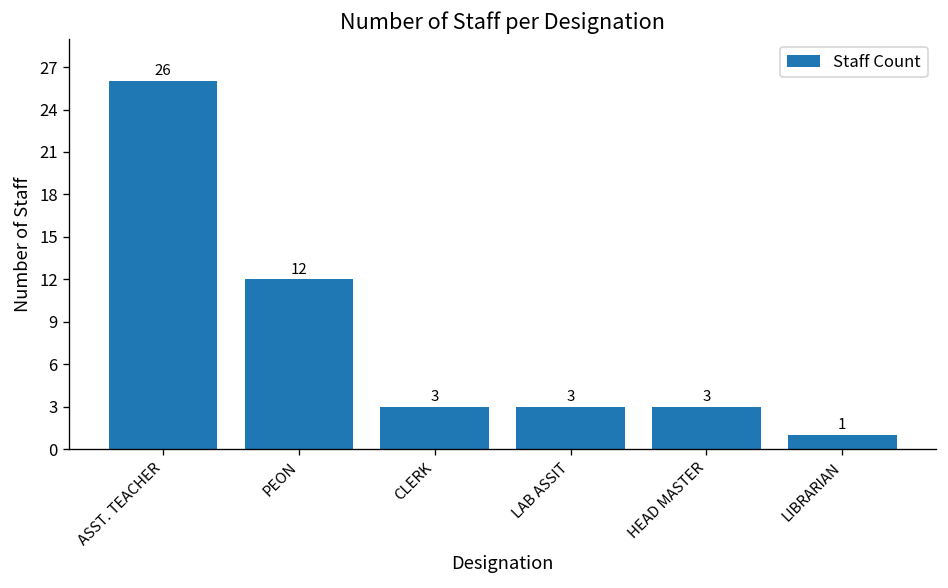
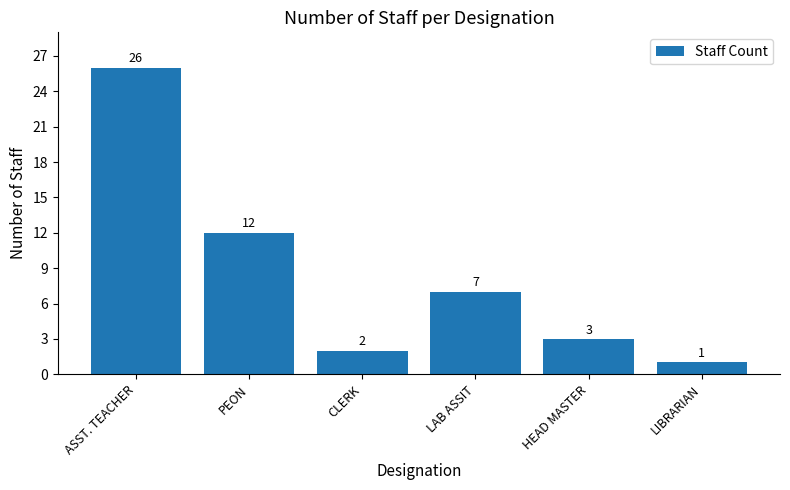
CLERK: 3 -> 2
LAB ASSIT: 3 -> 7
